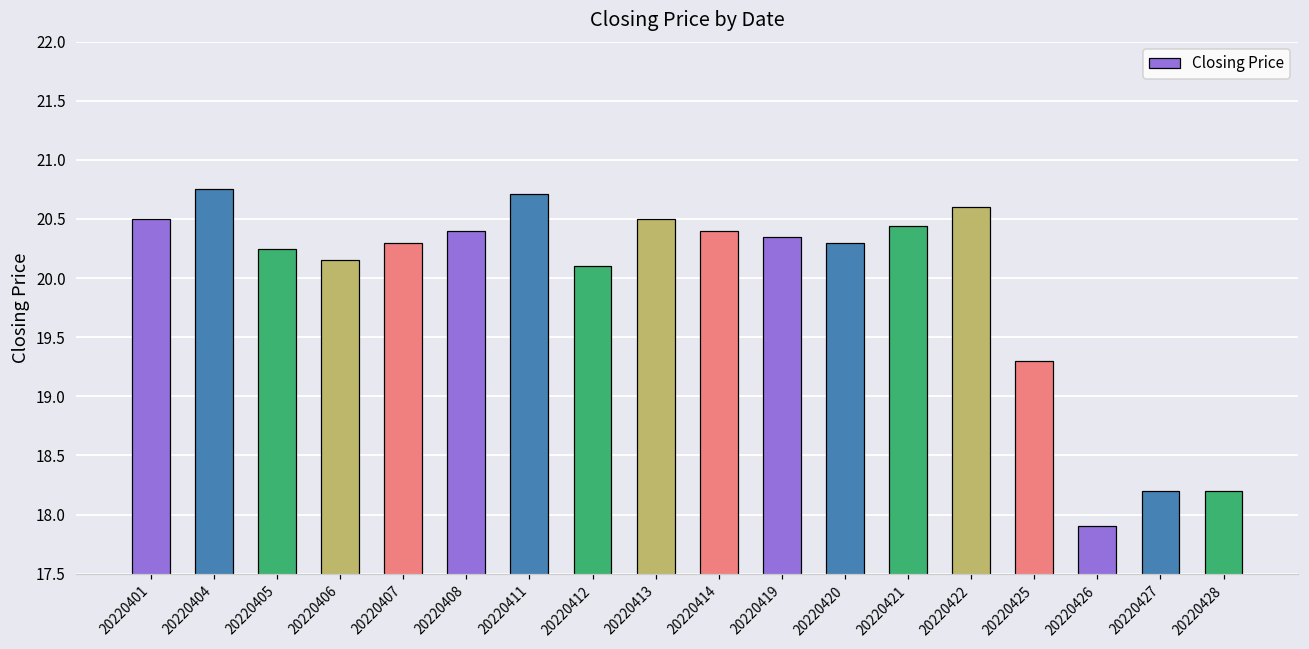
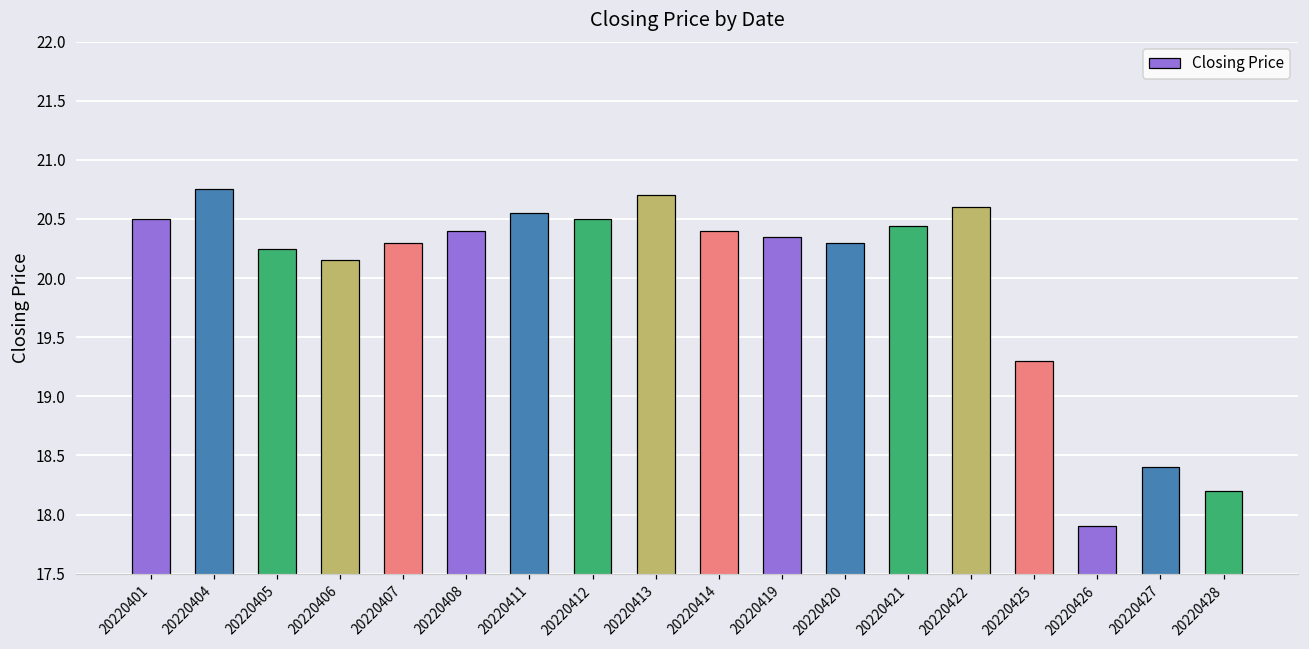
20220411: 20.71 -> 20.55
20220412: 20.1 -> 20.5
20220413: 20.5 -> 20.7
20220427: 18.2 -> 18.4
